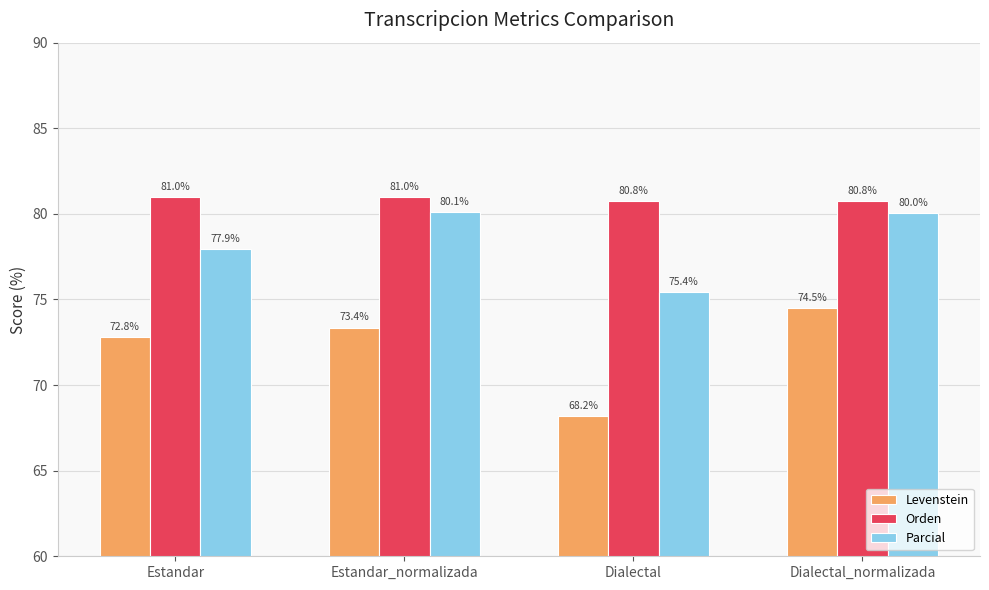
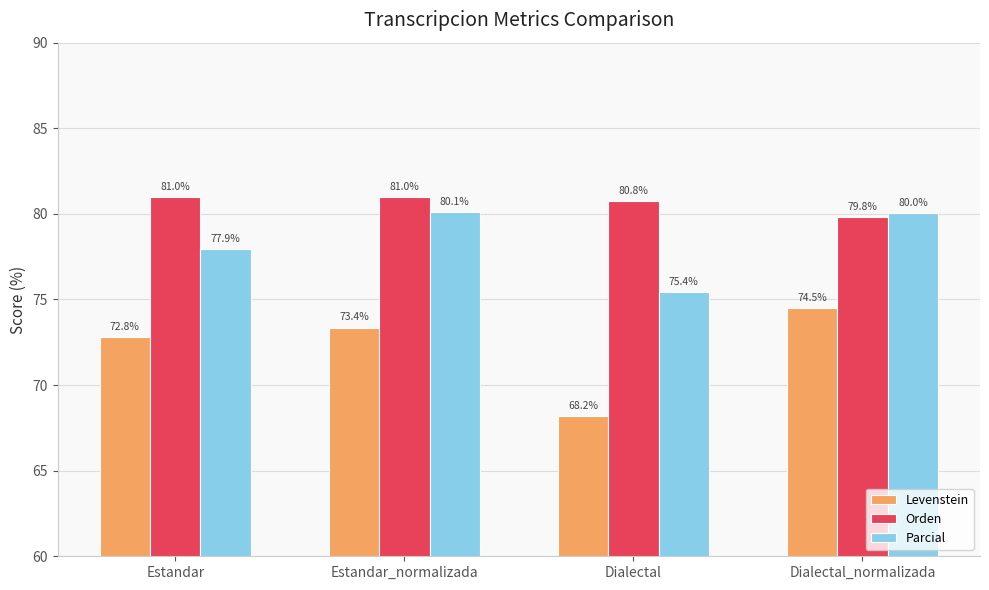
Orden, Dialectal_normalizada: 80.8% -> 79.8%
